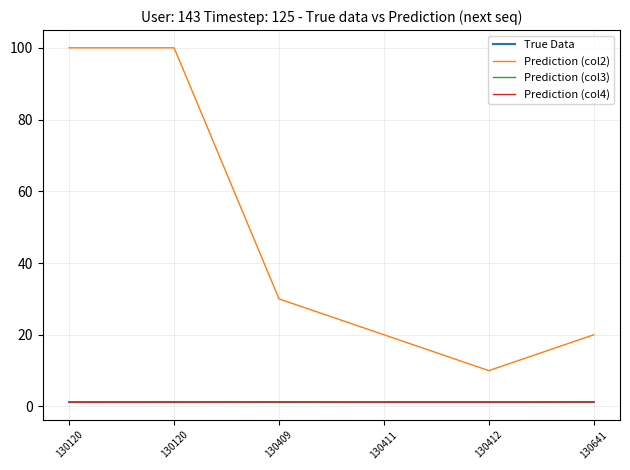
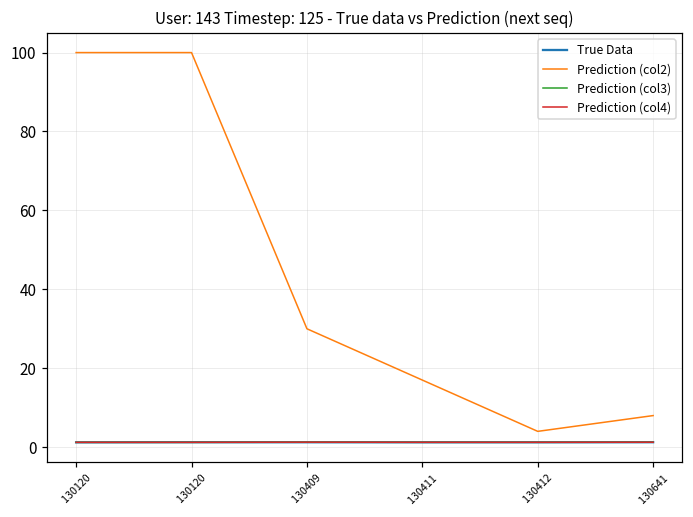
Prediction (col2), 130411: 20 -> 17
Prediction (col2), 130412: 10 -> 4
Prediction (col2), 130641: 20 -> 8
